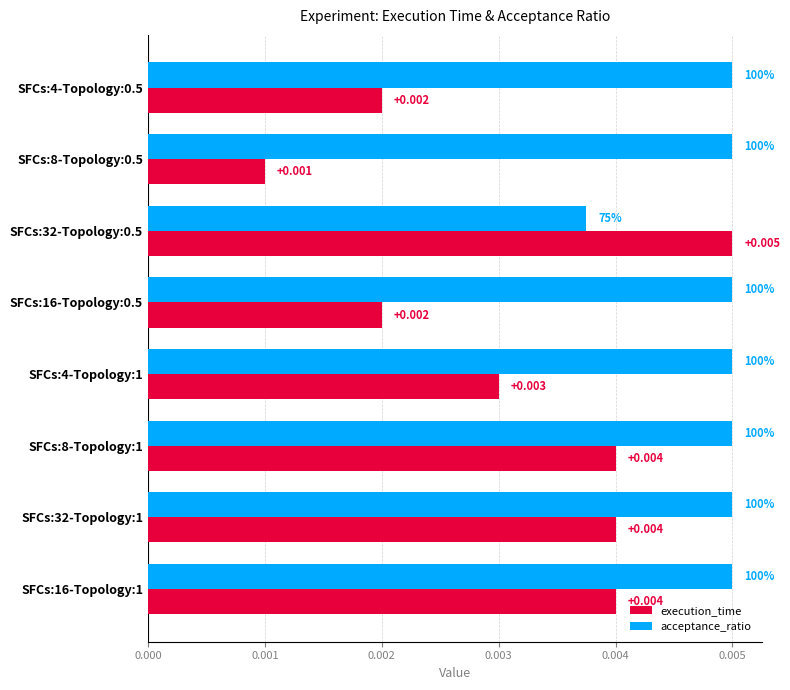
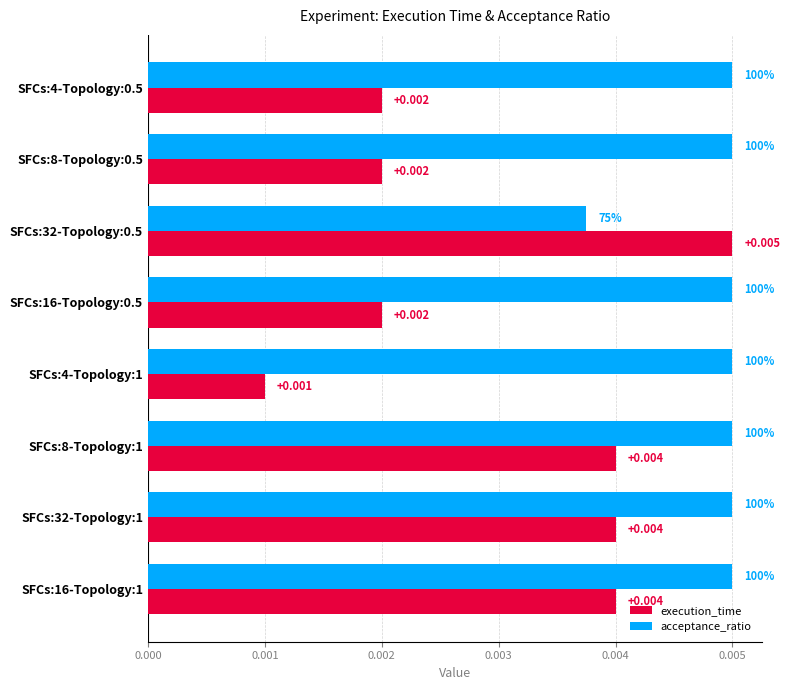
execution_time, SFCs:8-Topology:0.5: +0.001 -> +0.002
execution_time, SFCs:4-Topology:1: +0.003 -> +0.001
